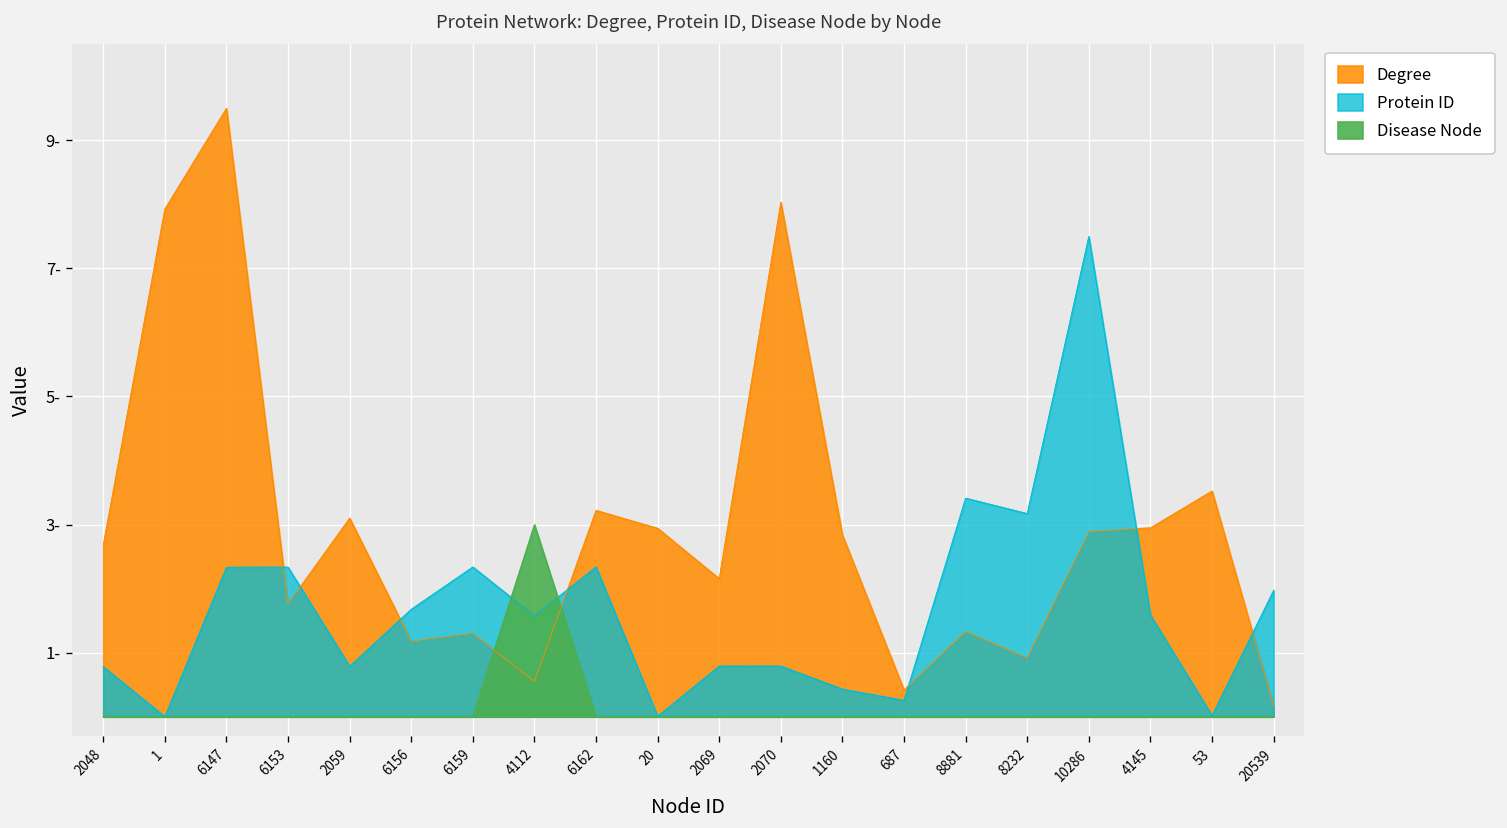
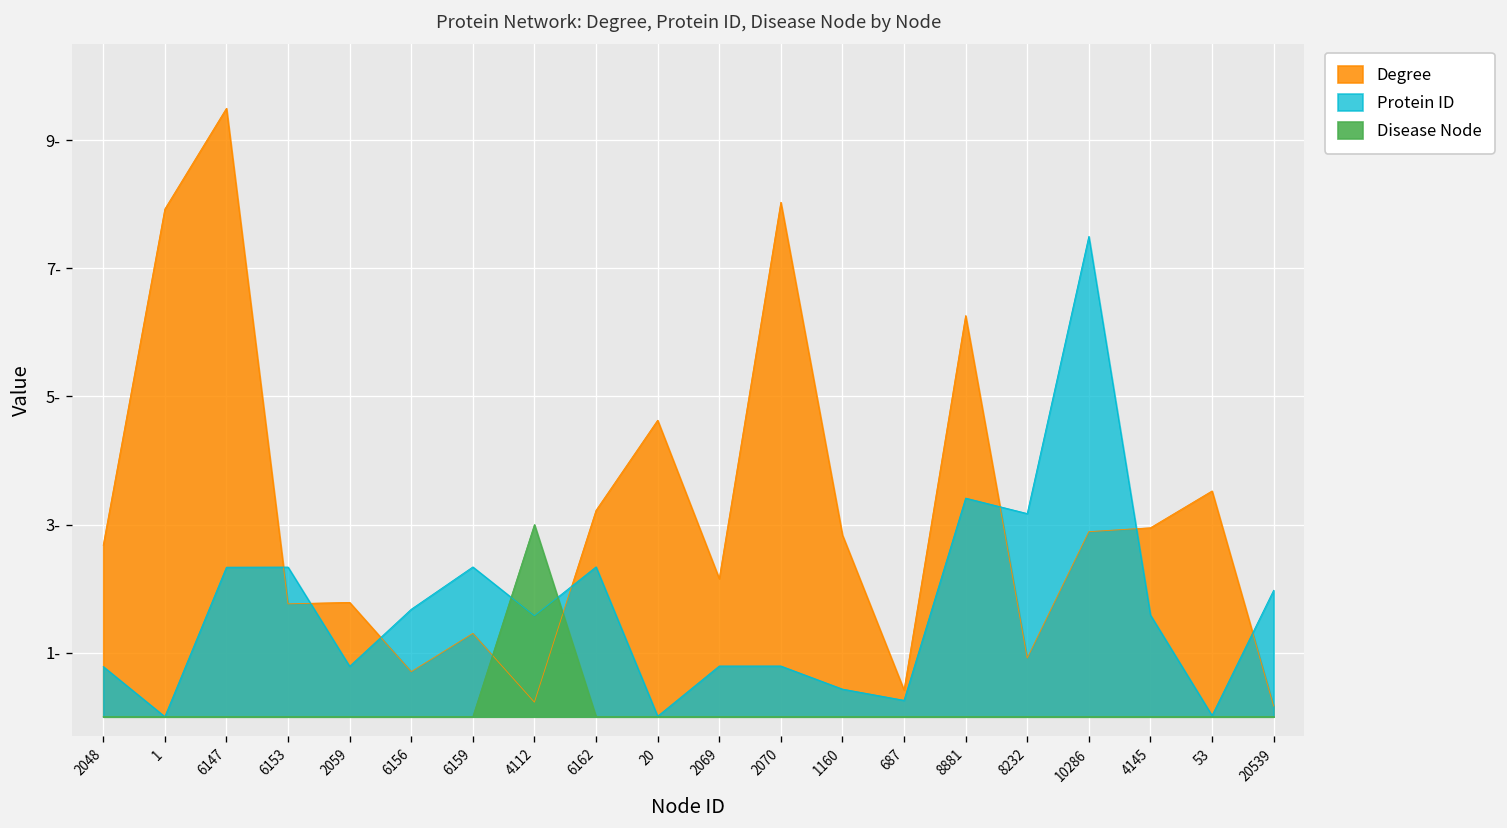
Degree, 2059: 3.1- -> 1.8-
Degree, 6156: 1.2- -> 0.7-
Degree, 4112: 0.6- -> 0.2-
Degree, 20: 2.9- -> 4.6-
Degree, 8881: 1.3- -> 6.3-
